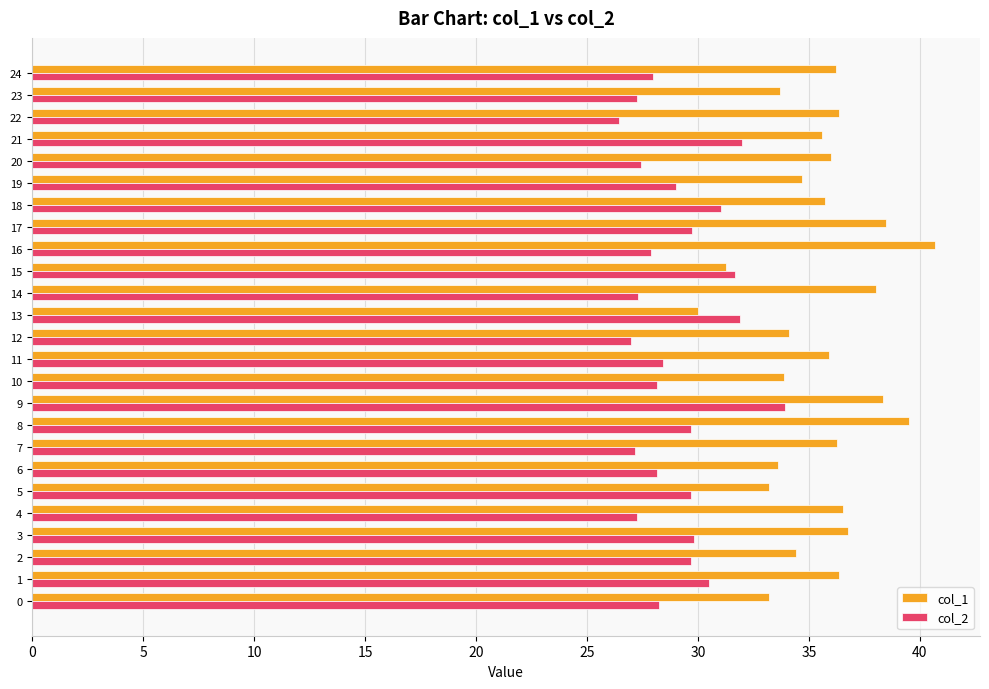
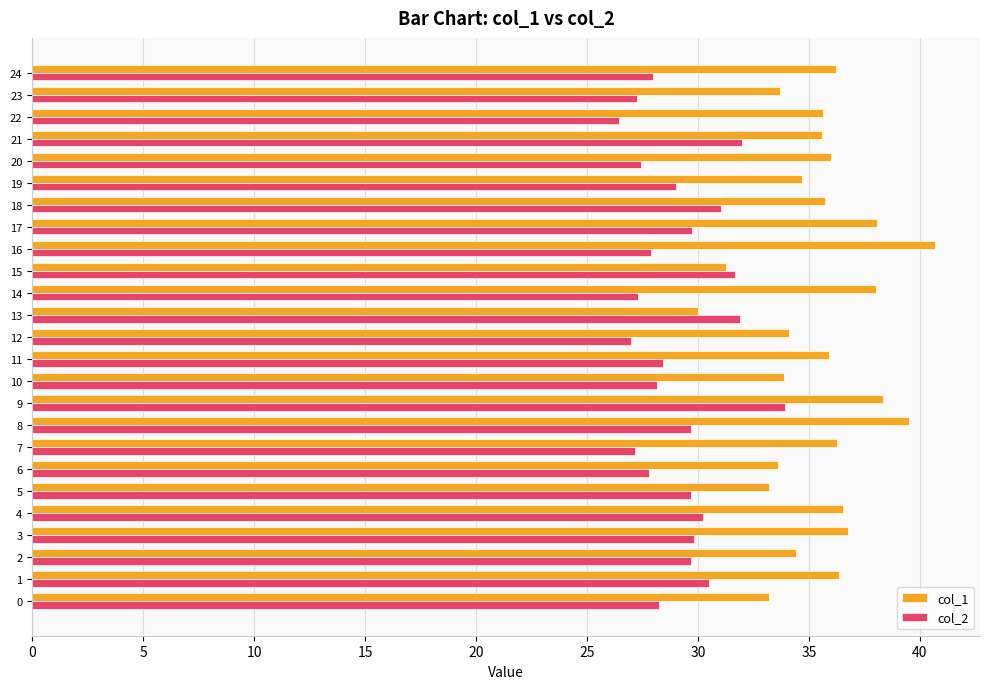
col_1, 22: 36.4 -> 35.6
col_1, 17: 38.5 -> 38.1
col_2, 6: 28.2 -> 27.8
col_2, 4: 27.3 -> 30.2
